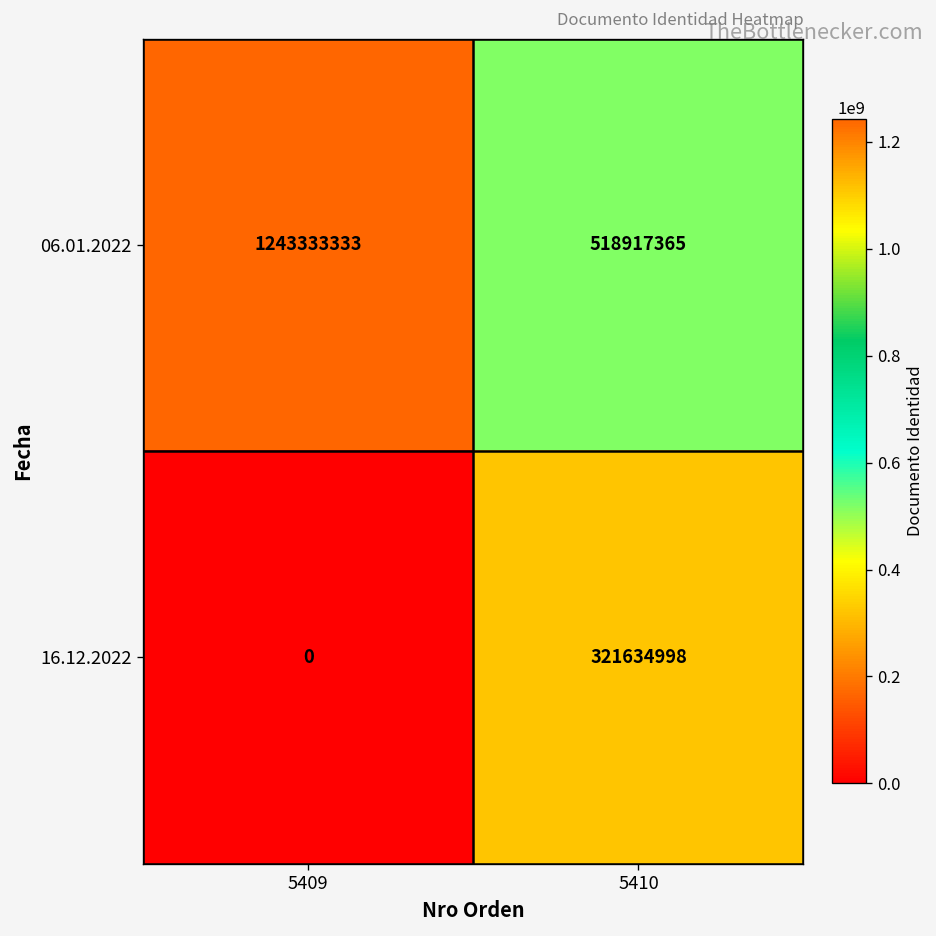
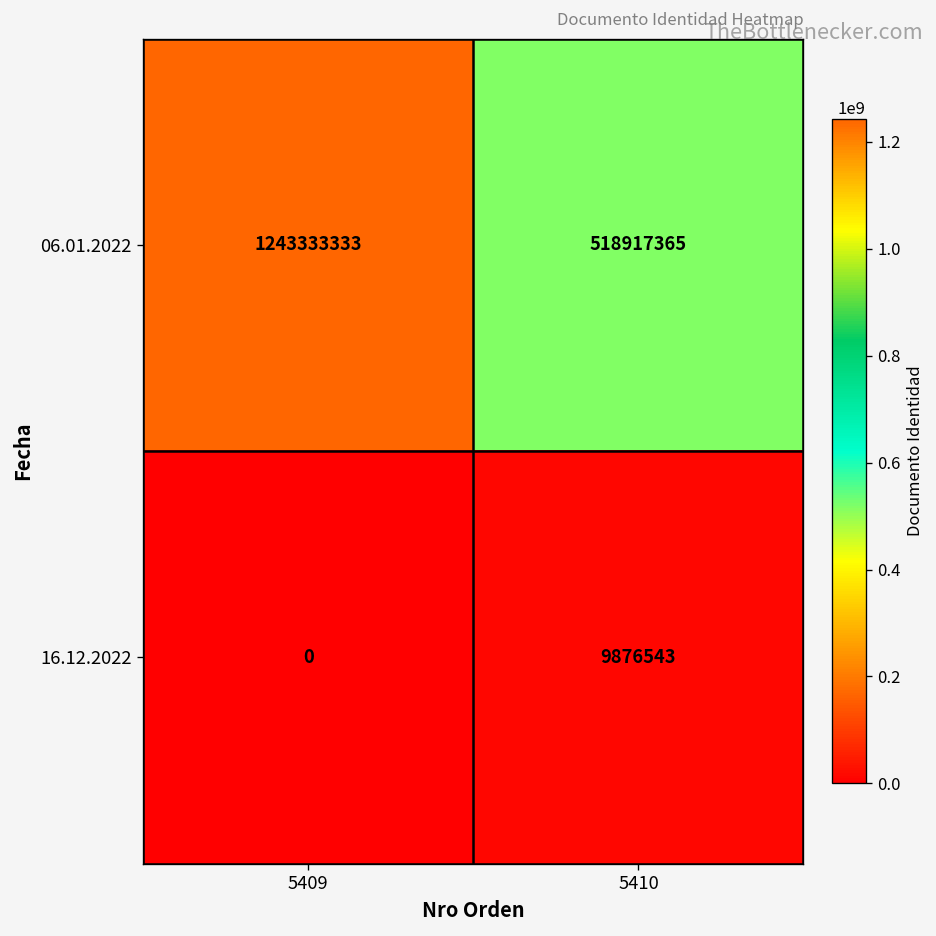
16.12.2022, 5410: 321634998 -> 9876543
